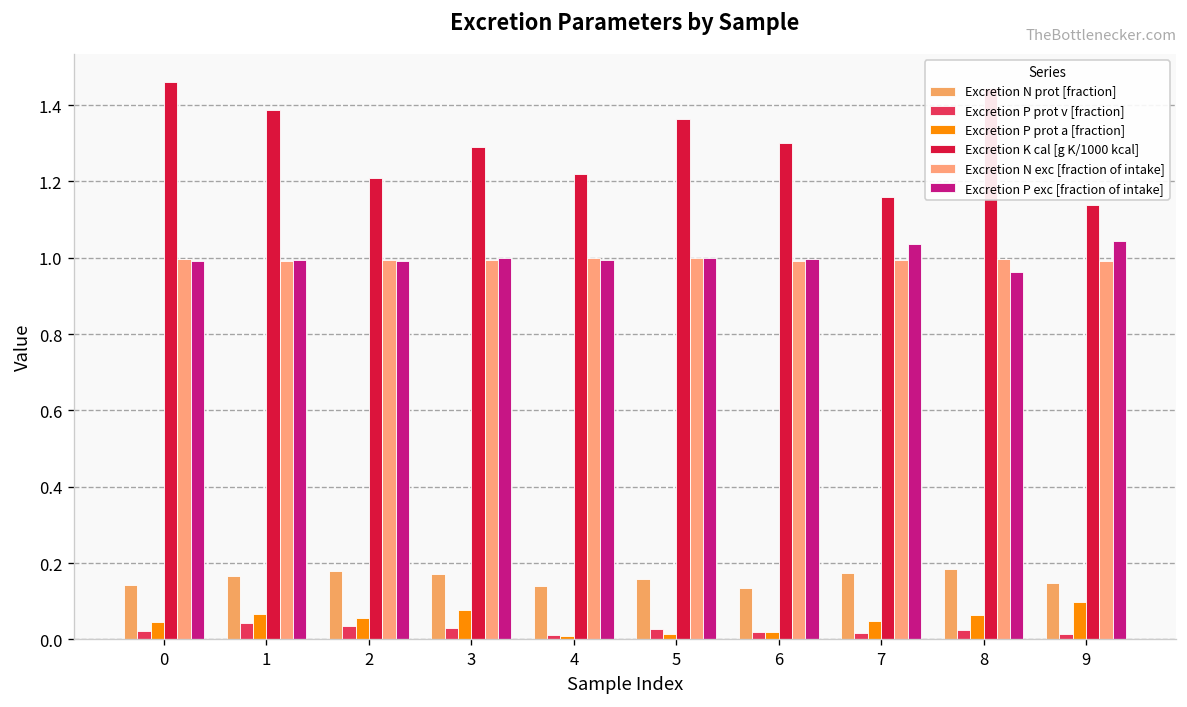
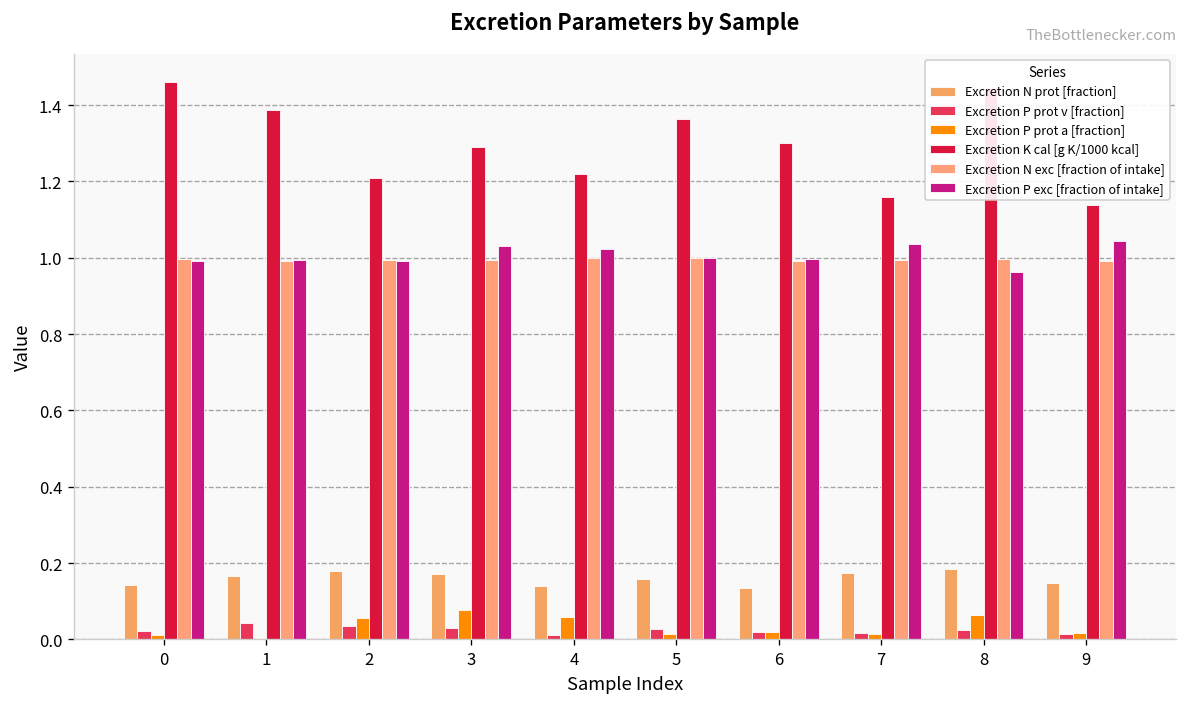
Excretion P prot a [fraction], 0: 0.05 -> 0.01
Excretion P prot a [fraction], 1: 0.07 -> 0.00
Excretion P exc [fraction of intake], 3: 1.00 -> 1.03
Excretion P prot a [fraction], 4: 0.01 -> 0.06
Excretion P exc [fraction of intake], 4: 1.00 -> 1.02
Excretion P prot a [fraction], 7: 0.05 -> 0.01
Excretion P prot a [fraction], 9: 0.10 -> 0.02
